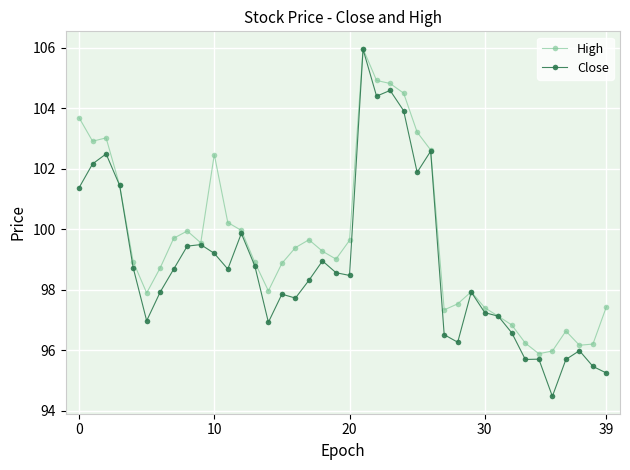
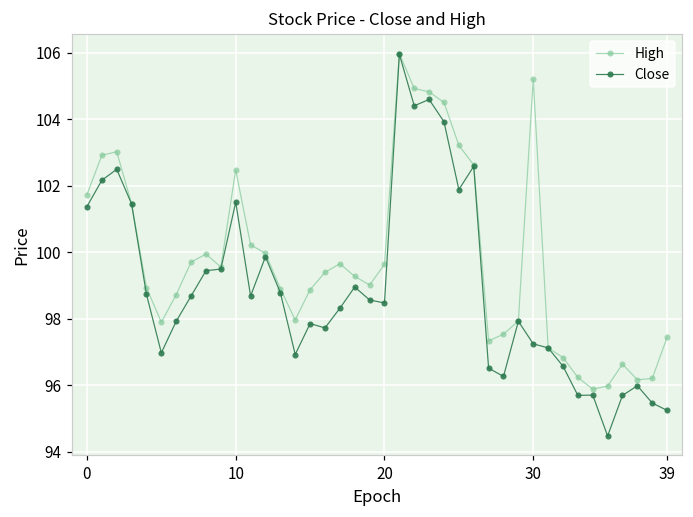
High, 0: 103.7 -> 101.7
Close, 10: 99.2 -> 101.5
High, 30: 97.4 -> 105.2
